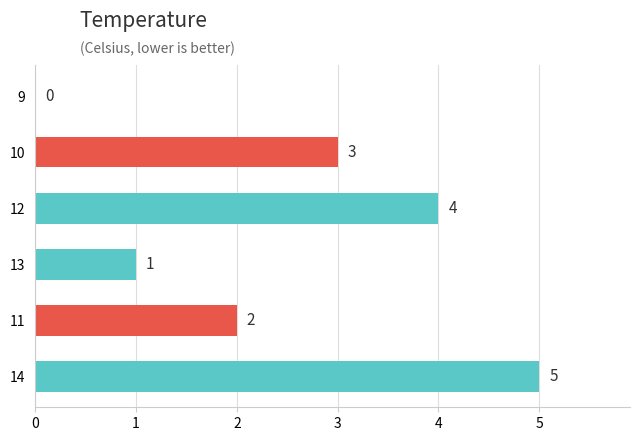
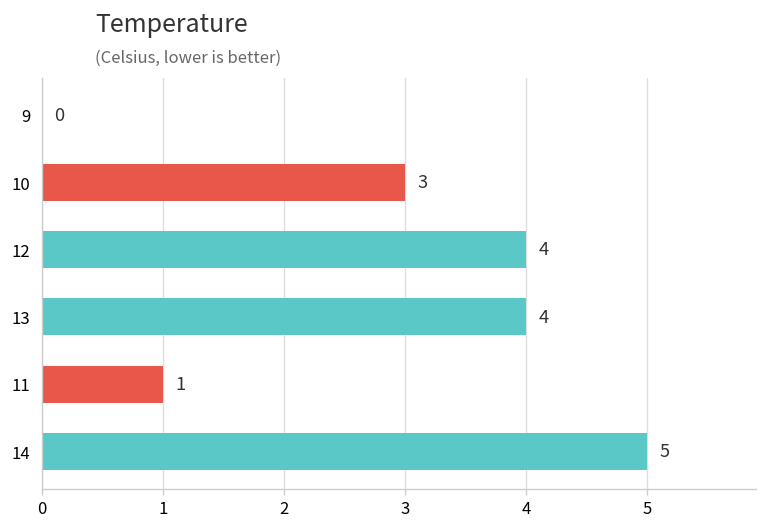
13: 1 -> 4
11: 2 -> 1
